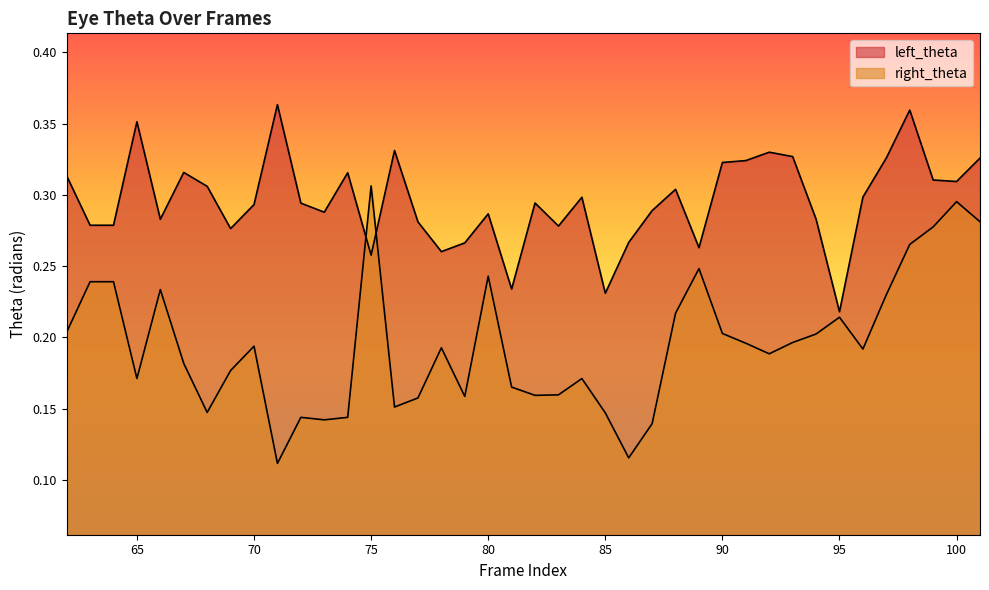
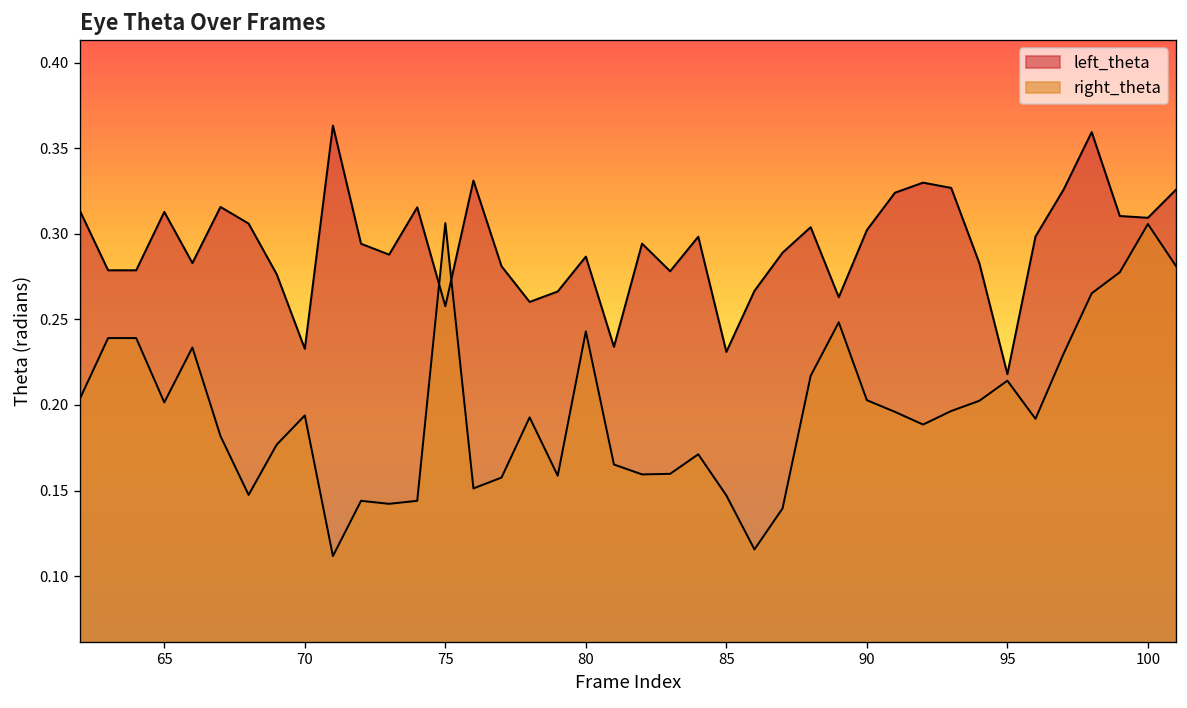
left_theta, 65: 0.351 -> 0.313
right_theta, 65: 0.171 -> 0.201
left_theta, 70: 0.293 -> 0.233
left_theta, 90: 0.323 -> 0.302
right_theta, 100: 0.295 -> 0.306
